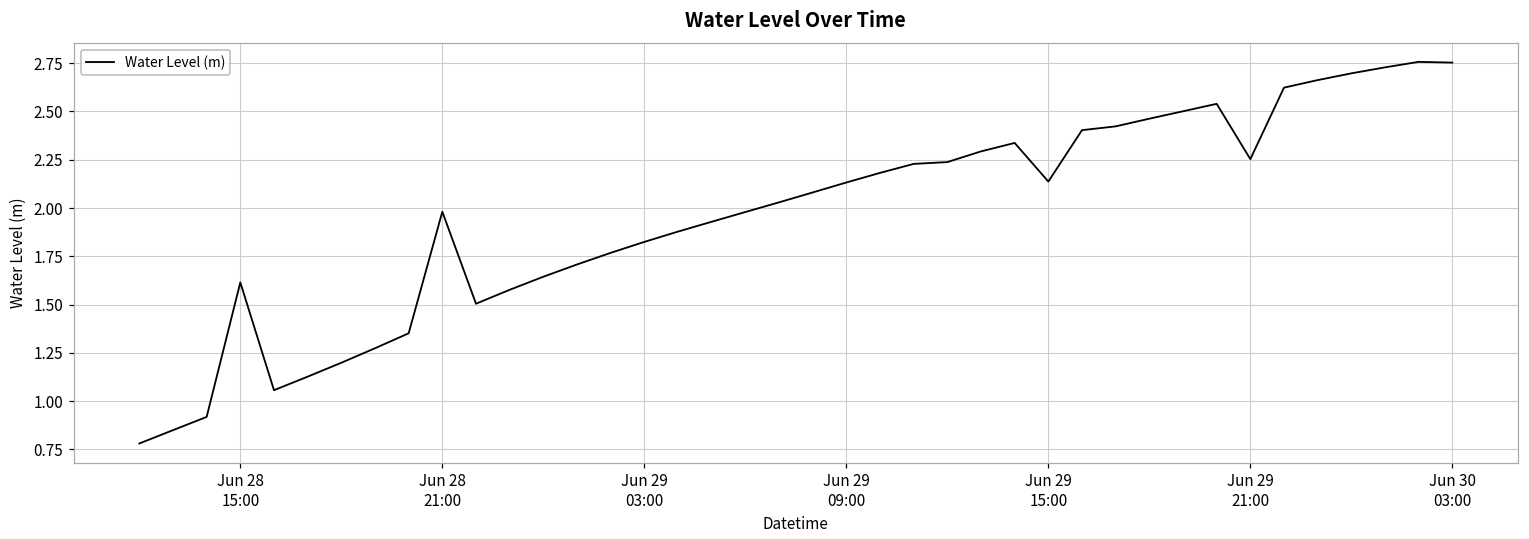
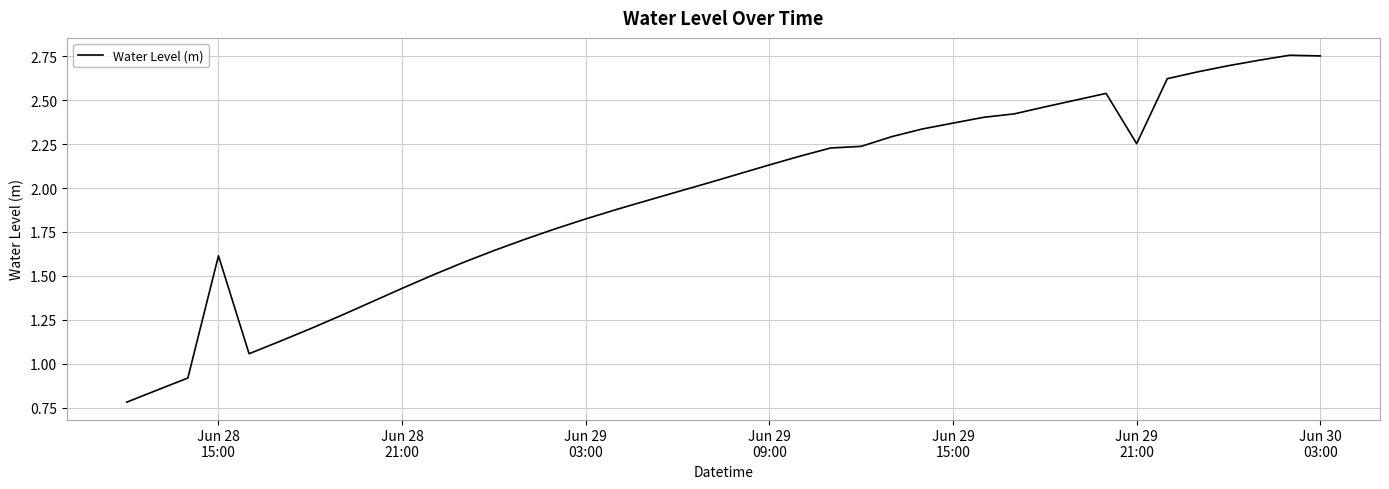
Jun 28 21:00: 1.98 -> 1.43
Jun 29 15:00: 2.14 -> 2.37
